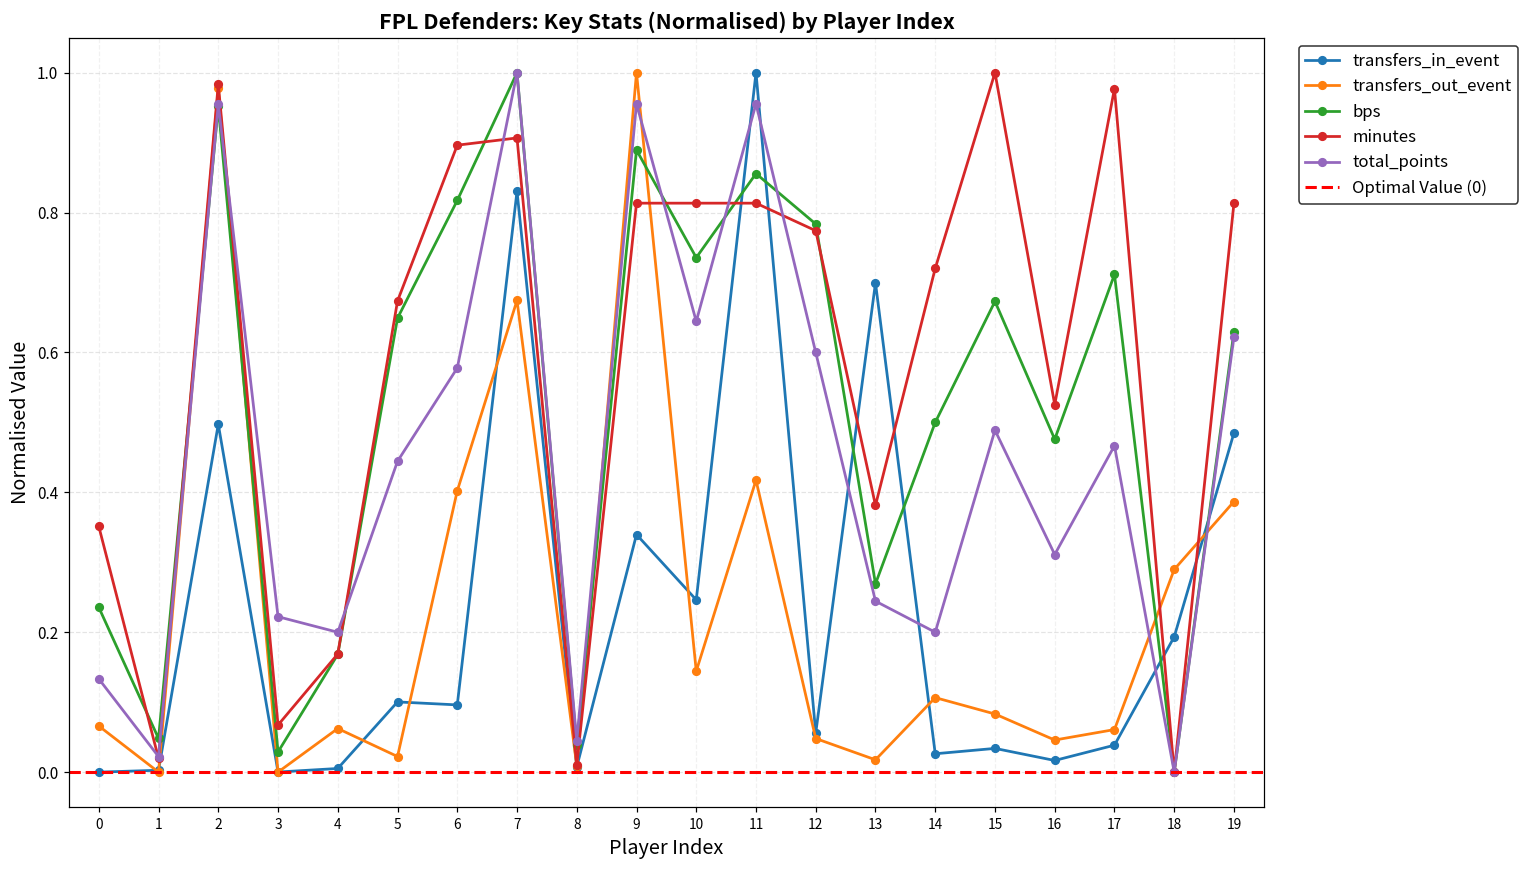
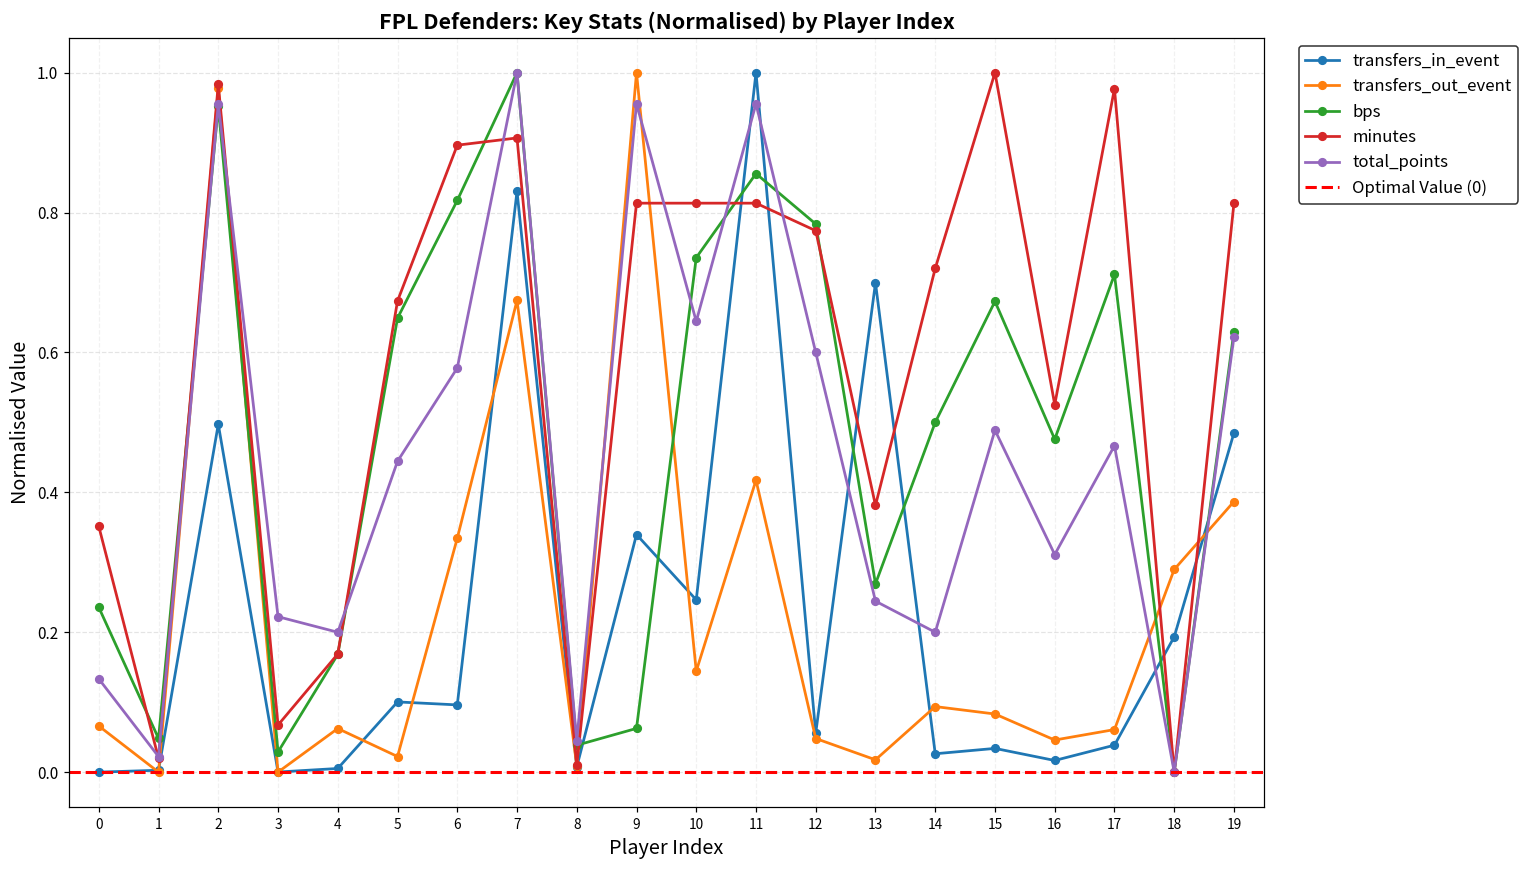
transfers_out_event, 6: 0.40 -> 0.33
bps, 9: 0.89 -> 0.06
transfers_out_event, 14: 0.11 -> 0.09
